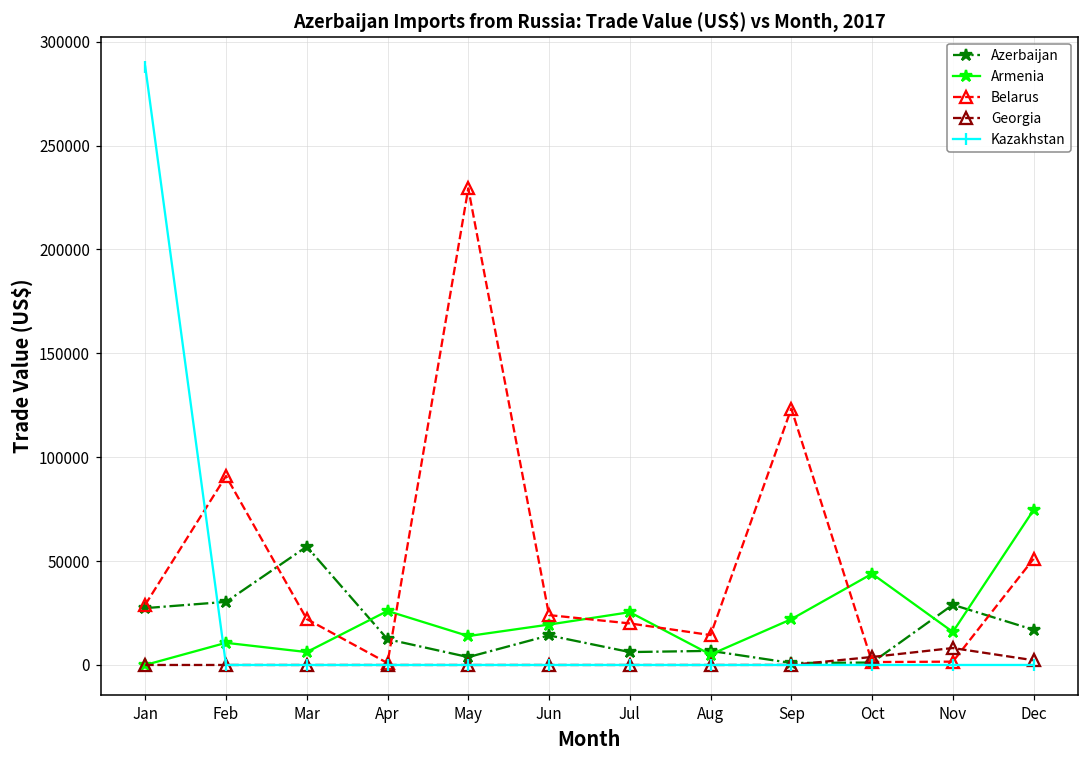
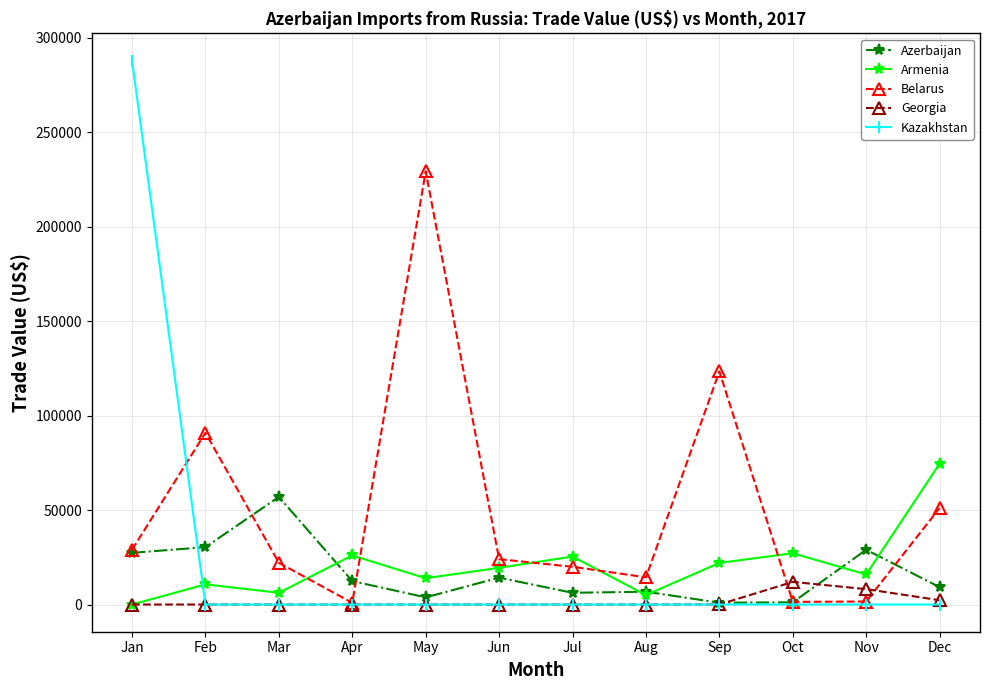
Armenia, Oct: 44000 -> 27000
Georgia, Oct: 4000 -> 12000
Azerbaijan, Dec: 17000 -> 9000
